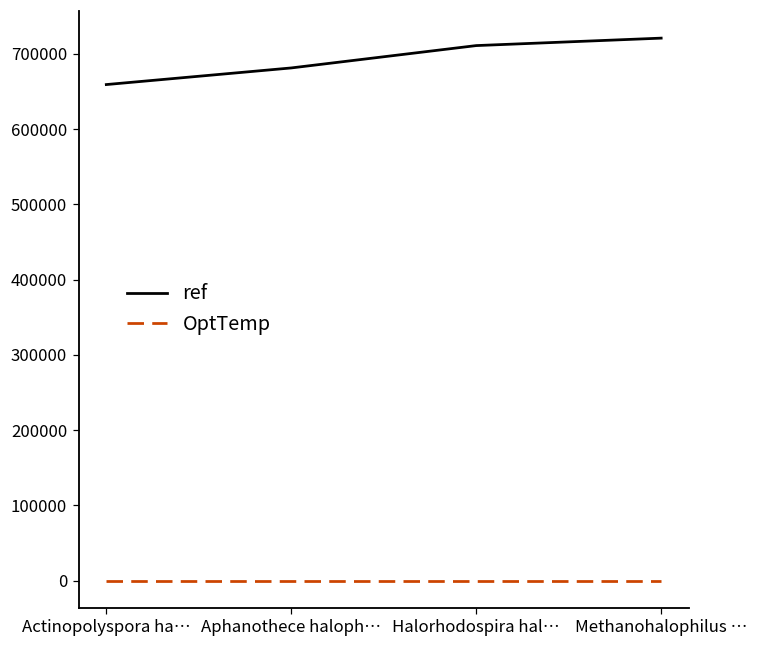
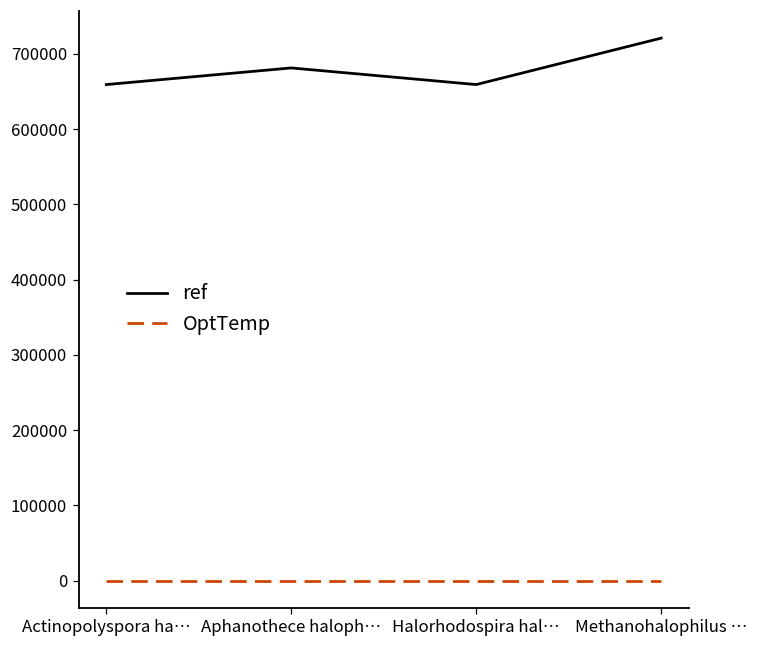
ref, Halorhodospira hal…: 710000 -> 660000
